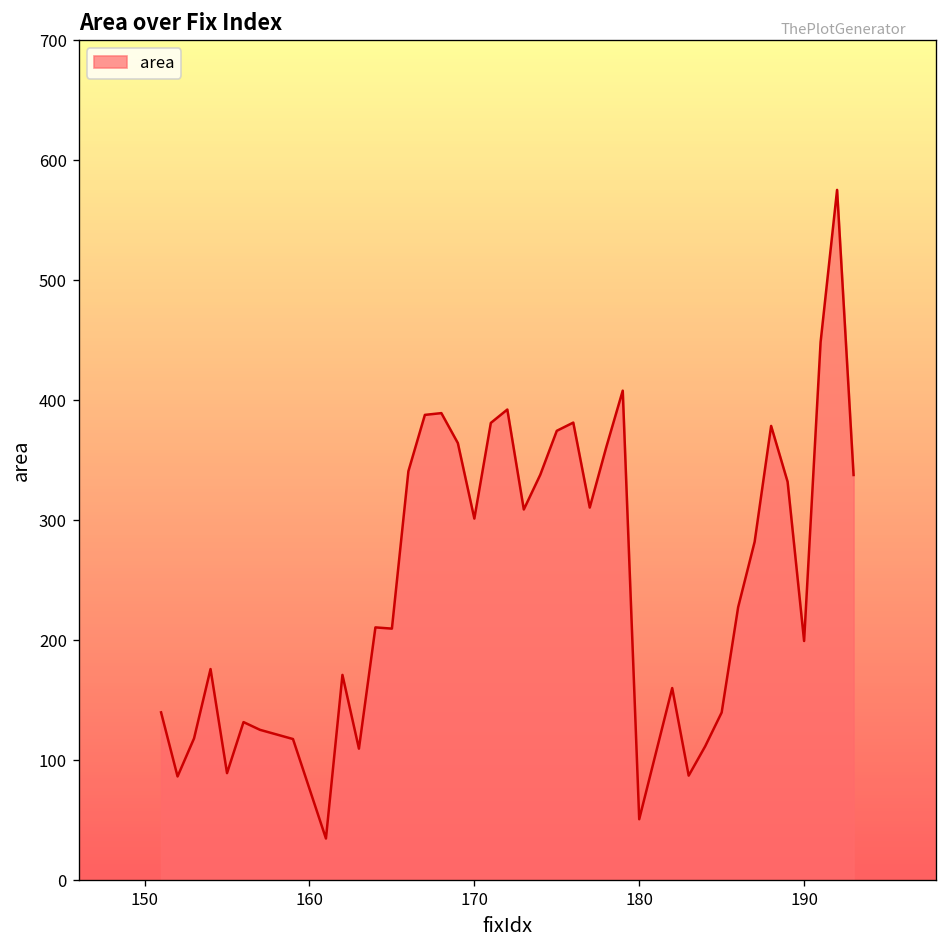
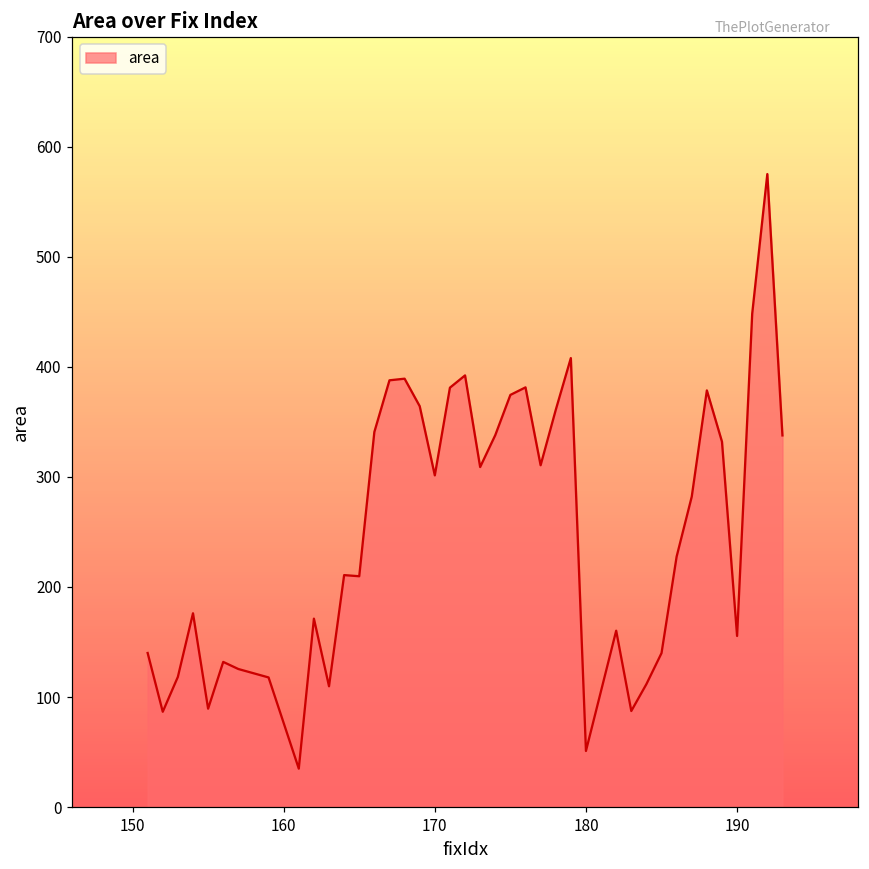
190: 199 -> 155
